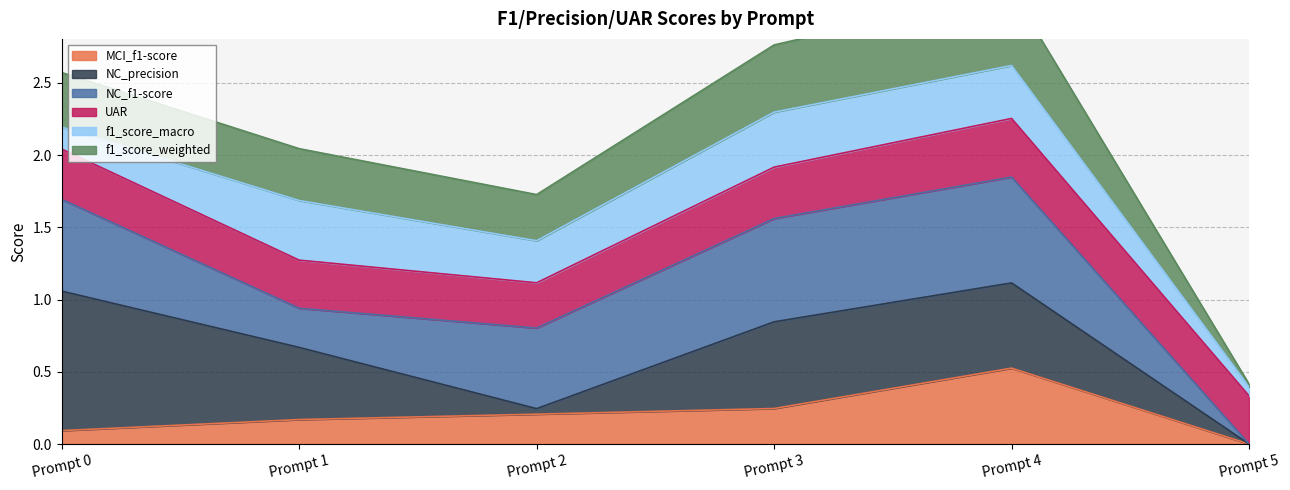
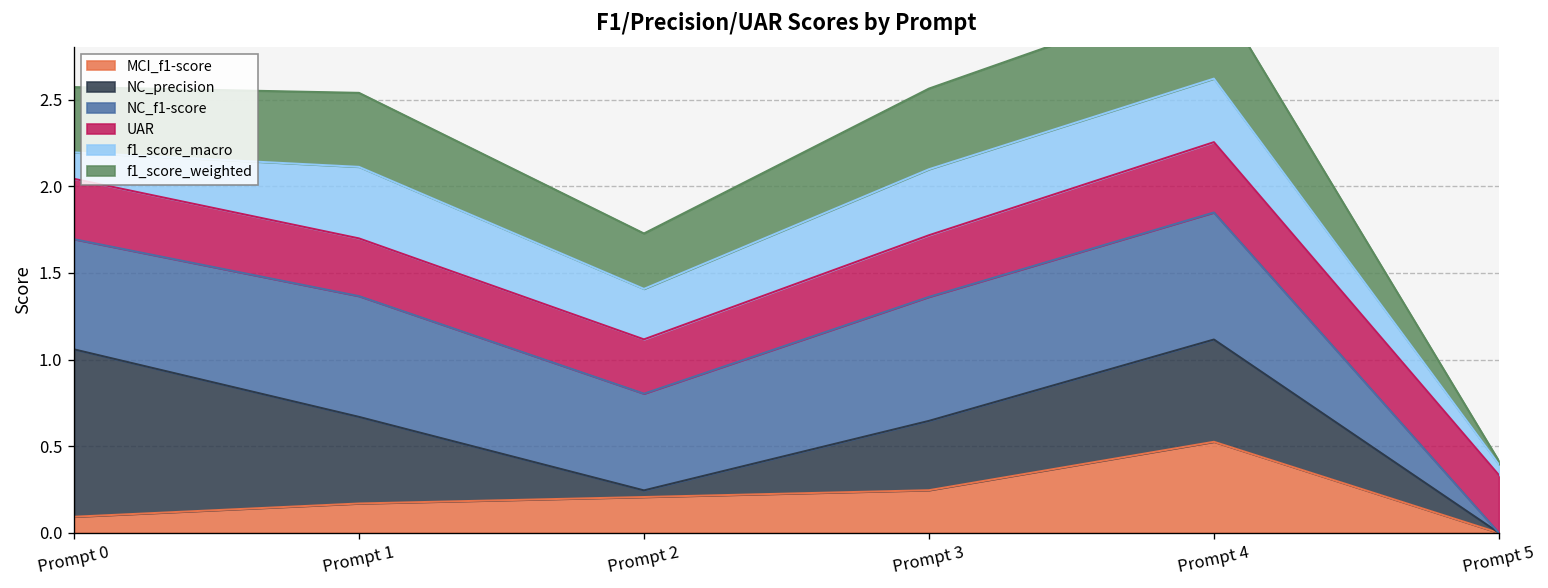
NC_f1-score, Prompt 1: 0.27 -> 0.70
f1_score_weighted, Prompt 1: 0.36 -> 0.43
NC_precision, Prompt 3: 0.6 -> 0.4
